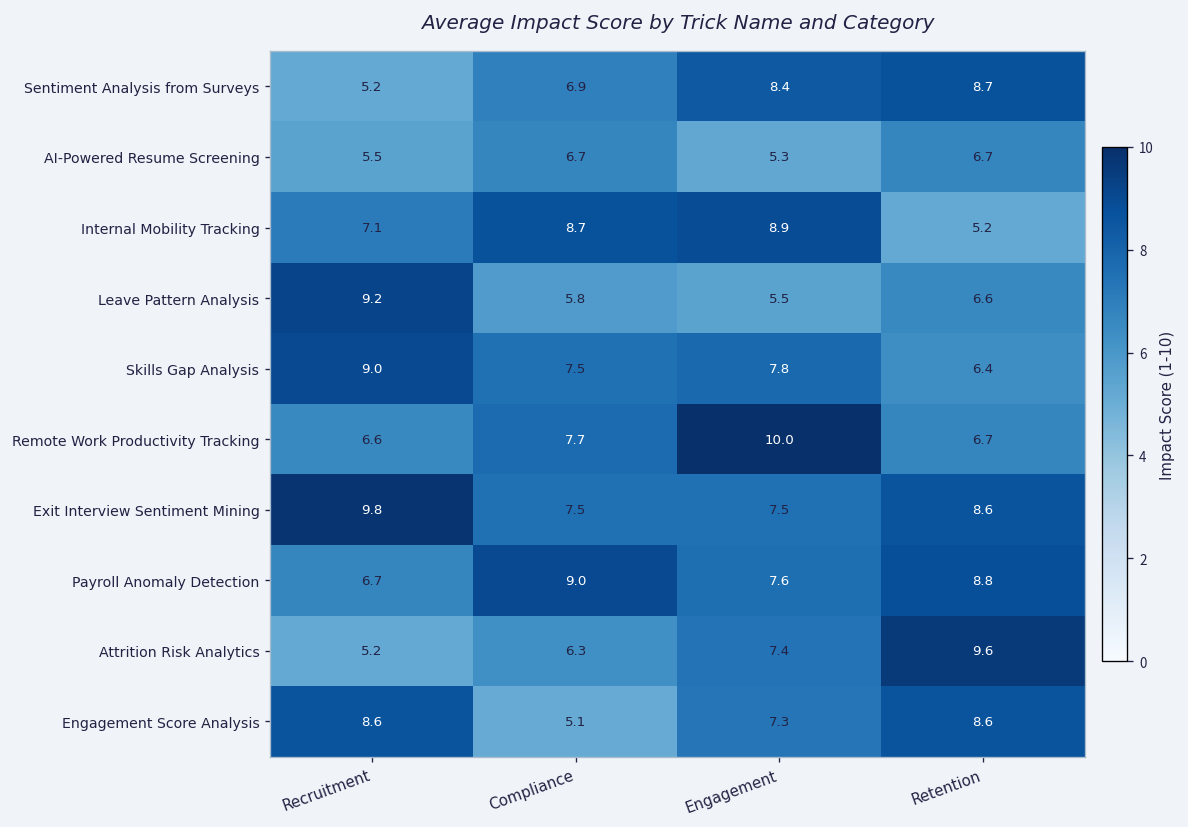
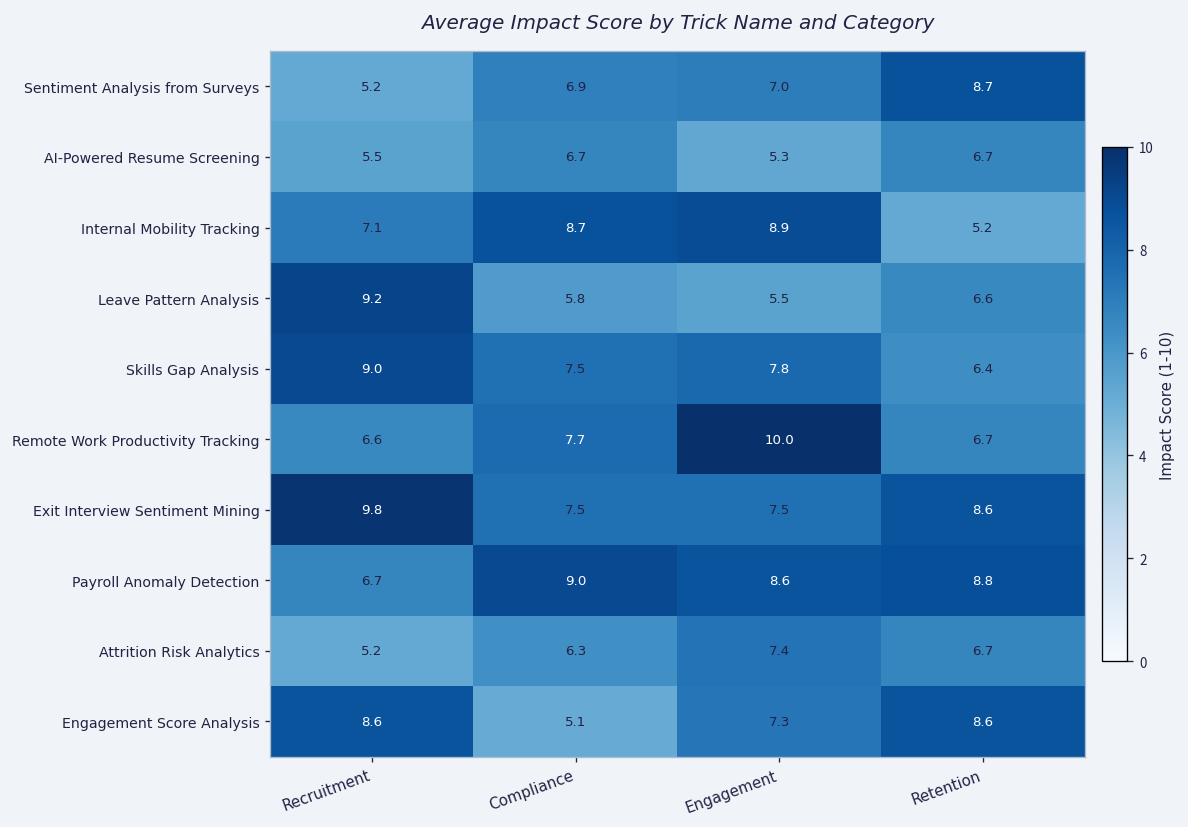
Sentiment Analysis from Surveys, Engagement: 8.4 -> 7.0
Payroll Anomaly Detection, Engagement: 7.6 -> 8.6
Attrition Risk Analytics, Retention: 9.6 -> 6.7
